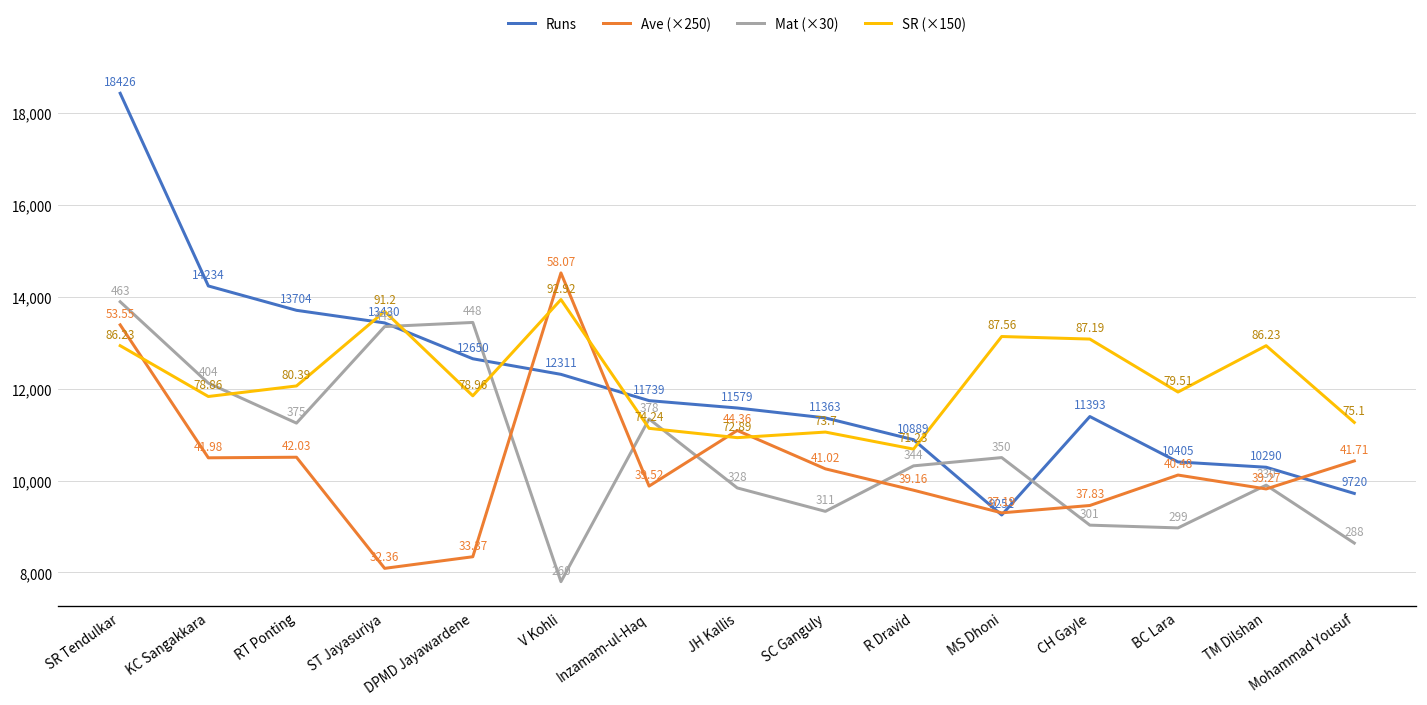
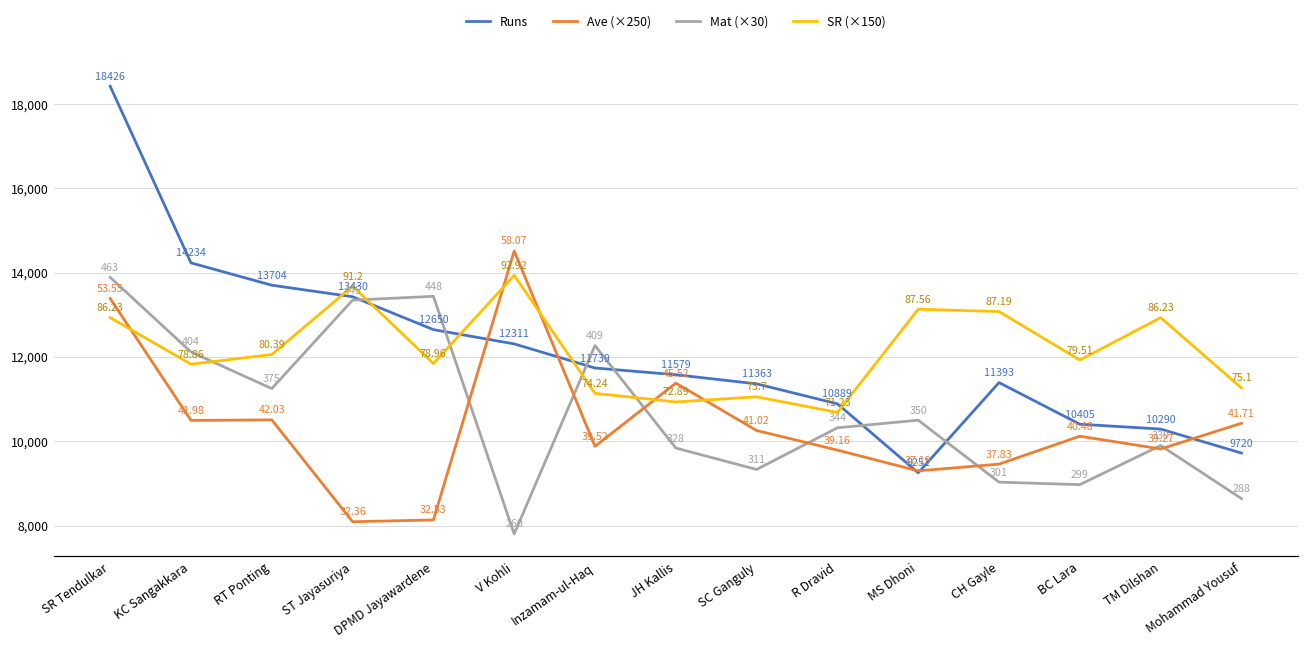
Ave (×250), DPMD Jayawardene: 33.37 -> 32.53
Mat (×30), Inzamam-ul-Haq: 378 -> 409
Ave (×250), JH Kallis: 44.36 -> 45.52
